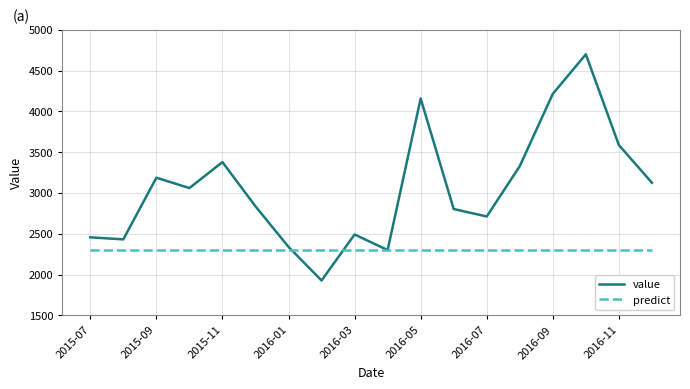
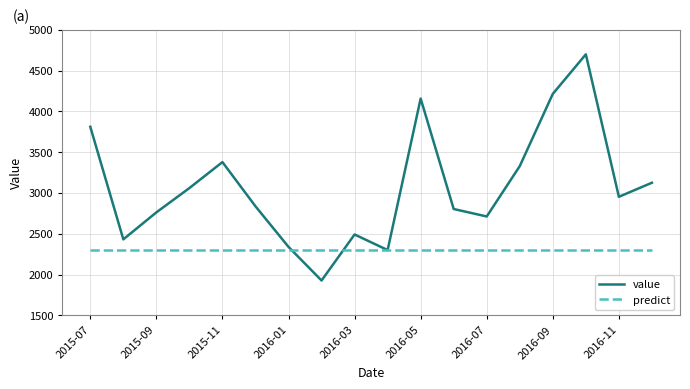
value, 2015-07: 2500 -> 3800
value, 2015-09: 3200 -> 2800
value, 2016-11: 3600 -> 3000
